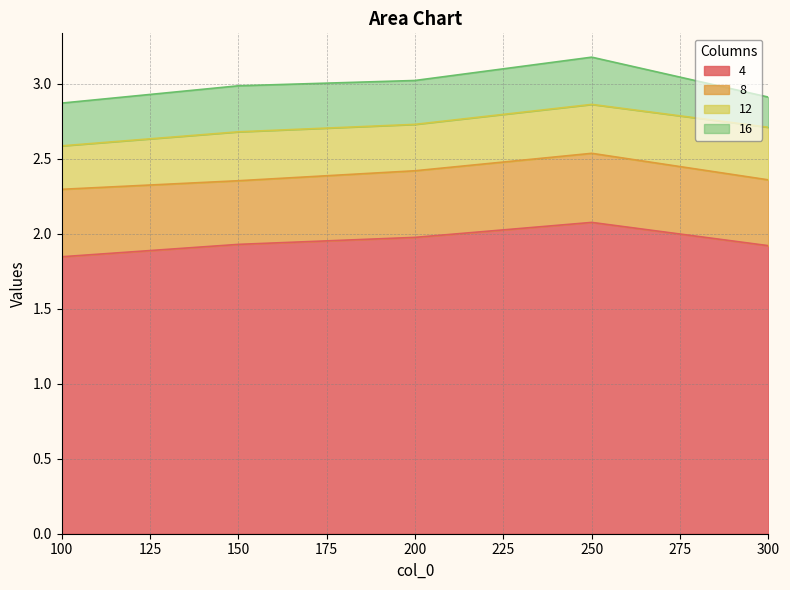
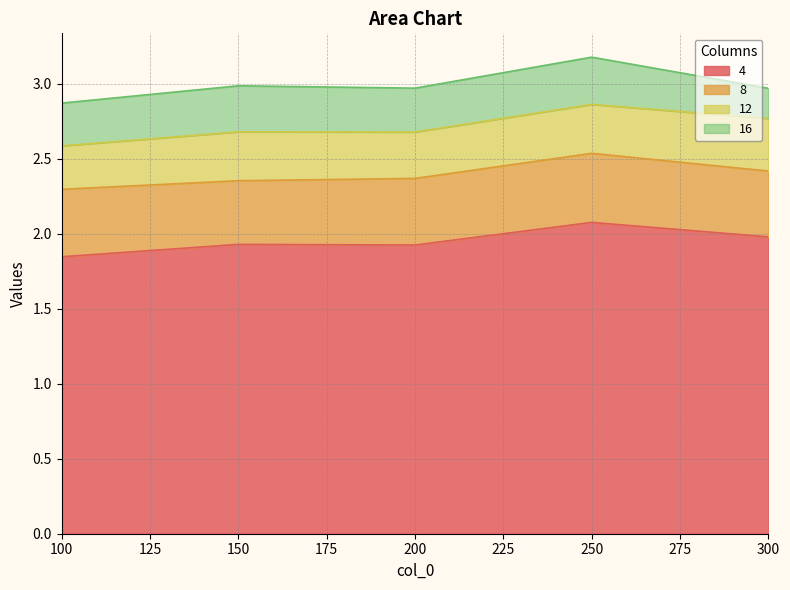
4, 200: 1.97 -> 1.92
4, 300: 1.92 -> 1.98
